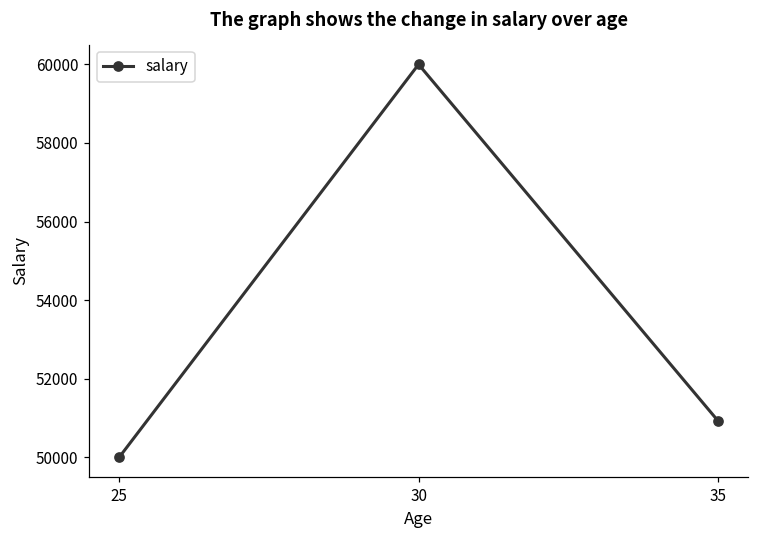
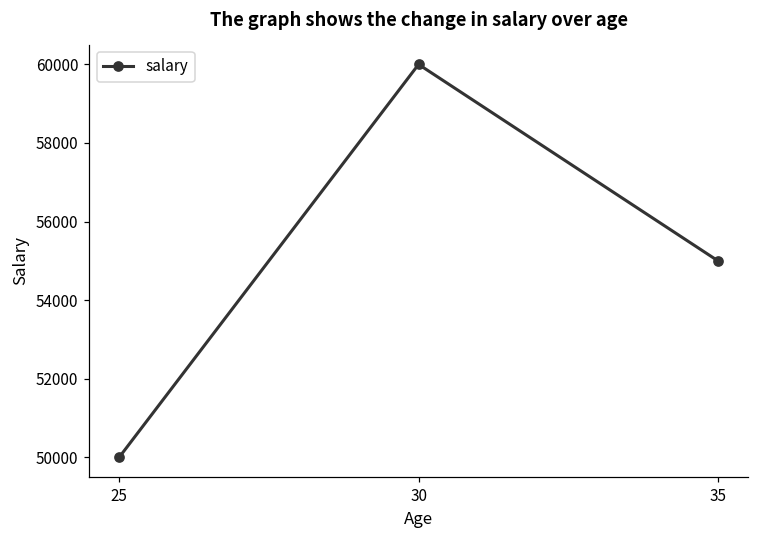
35: 50900 -> 55000
